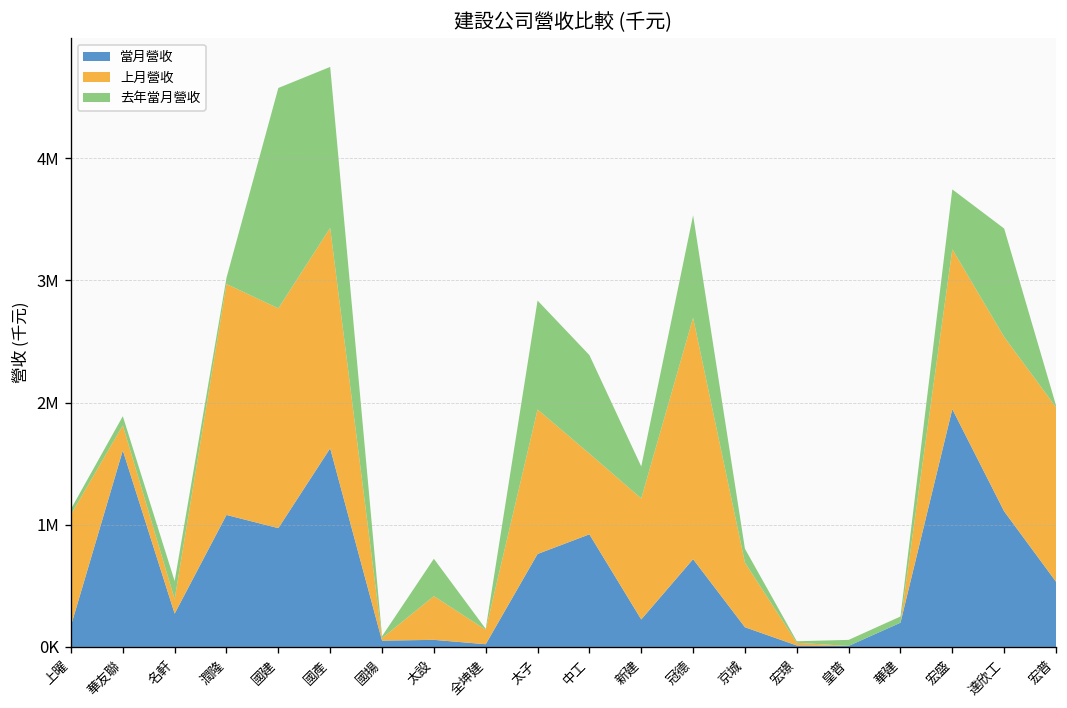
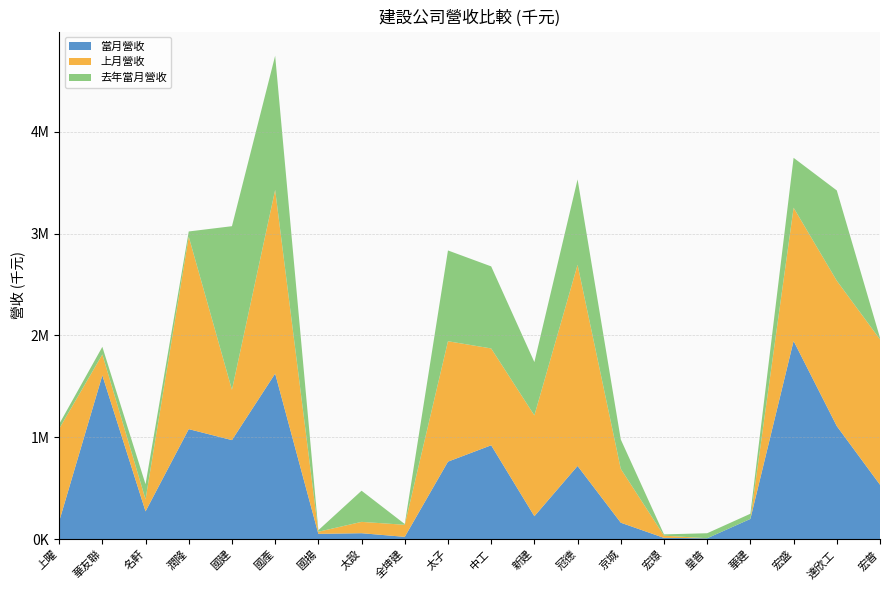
上月營收, 國建: 1800000 -> 490000
去年當月營收, 國建: 1800000 -> 1610000
上月營收, 太設: 360000 -> 110000
上月營收, 中工: 660000 -> 950000
去年當月營收, 新建: 260000 -> 520000
去年當月營收, 京城: 110000 -> 290000
